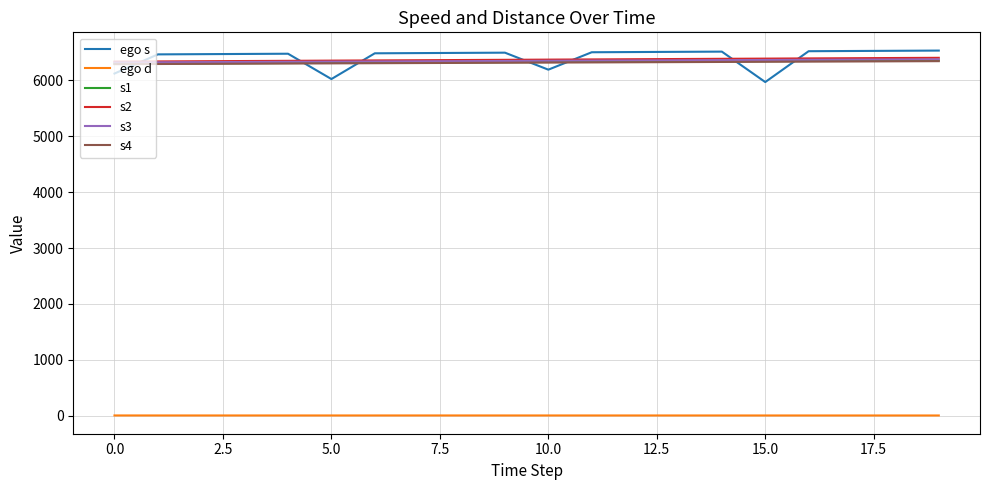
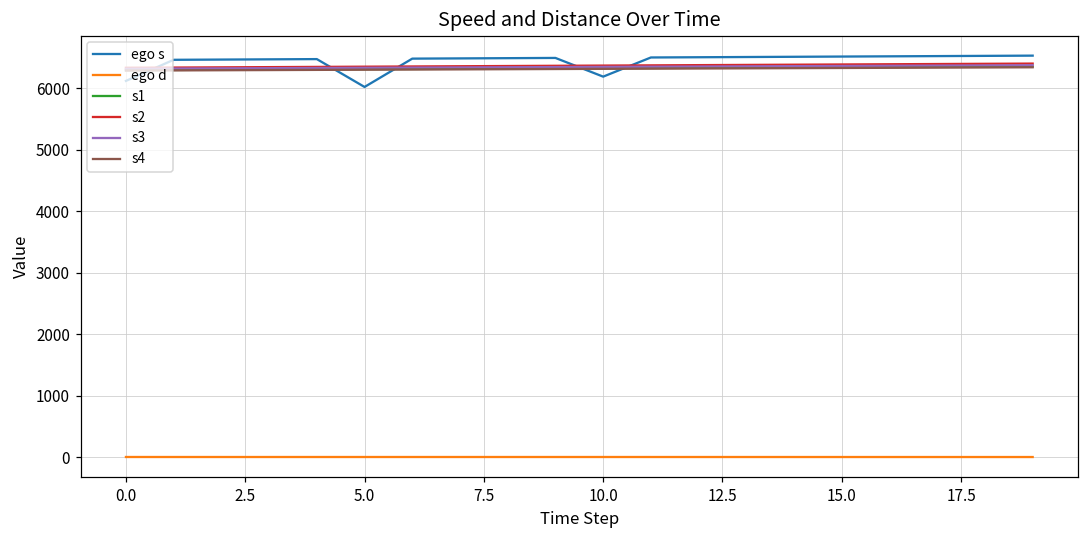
ego s, 15.0: 6000 -> 6500
